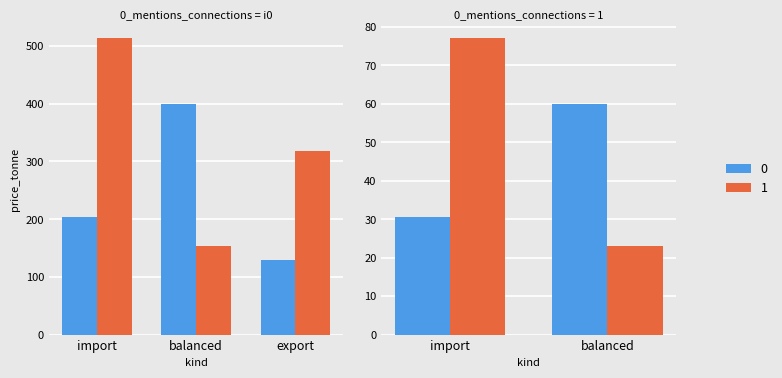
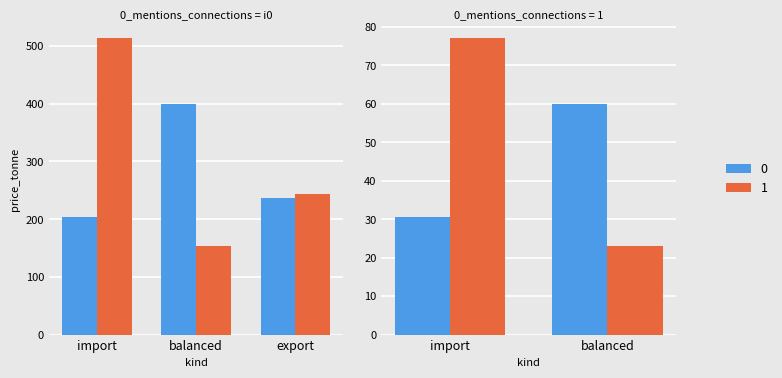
0_mentions_connections = i0, 0, export: 130 -> 240
0_mentions_connections = i0, 1, export: 320 -> 240
